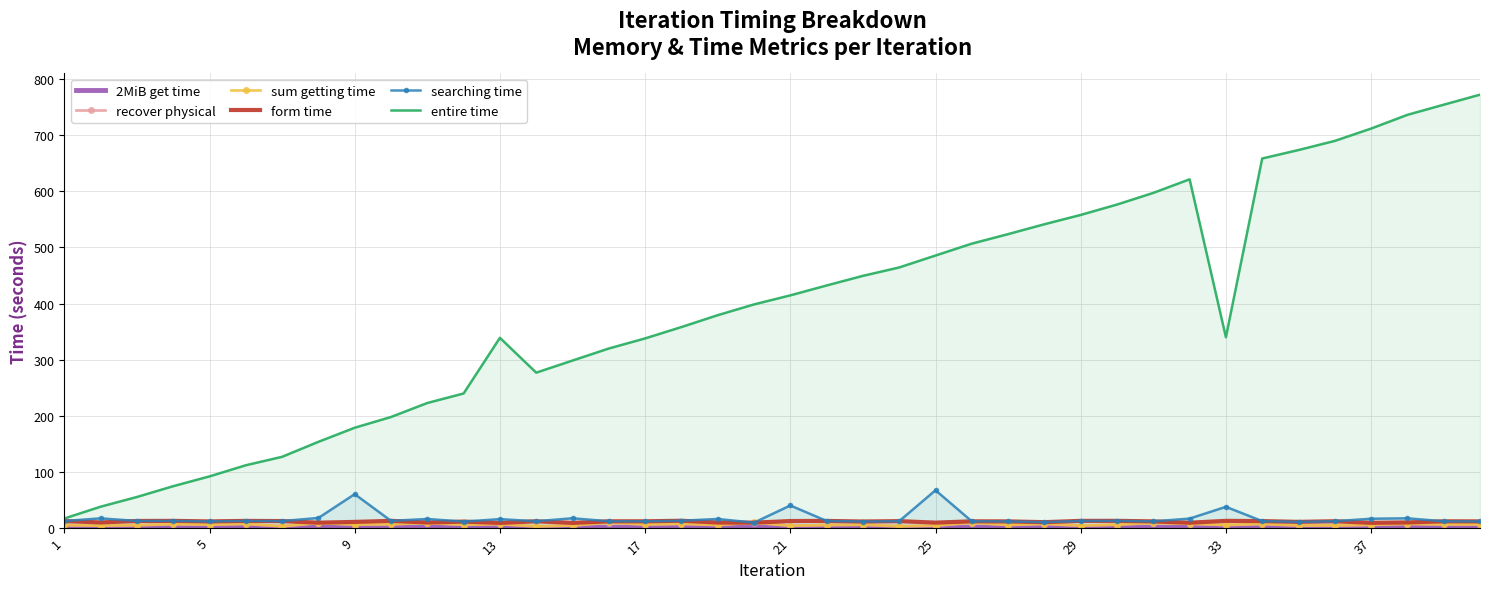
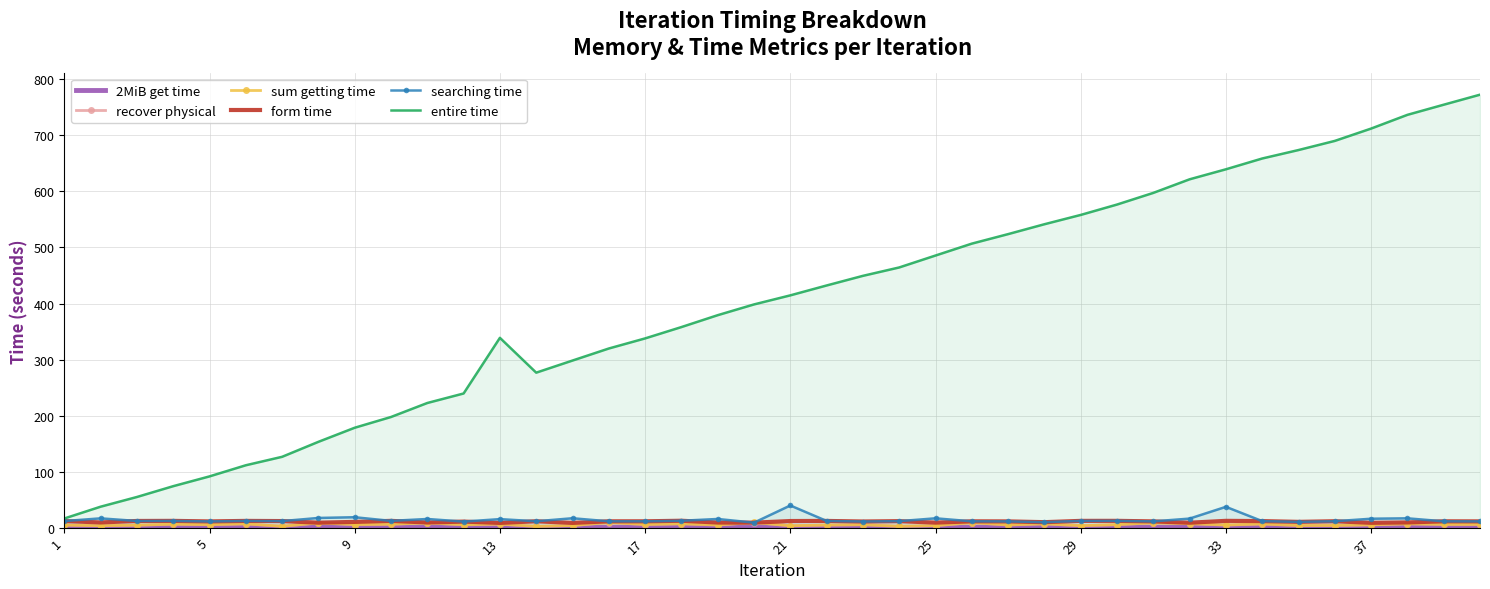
searching time, 9: 60 -> 20
searching time, 25: 70 -> 20
entire time, 33: 340 -> 640
